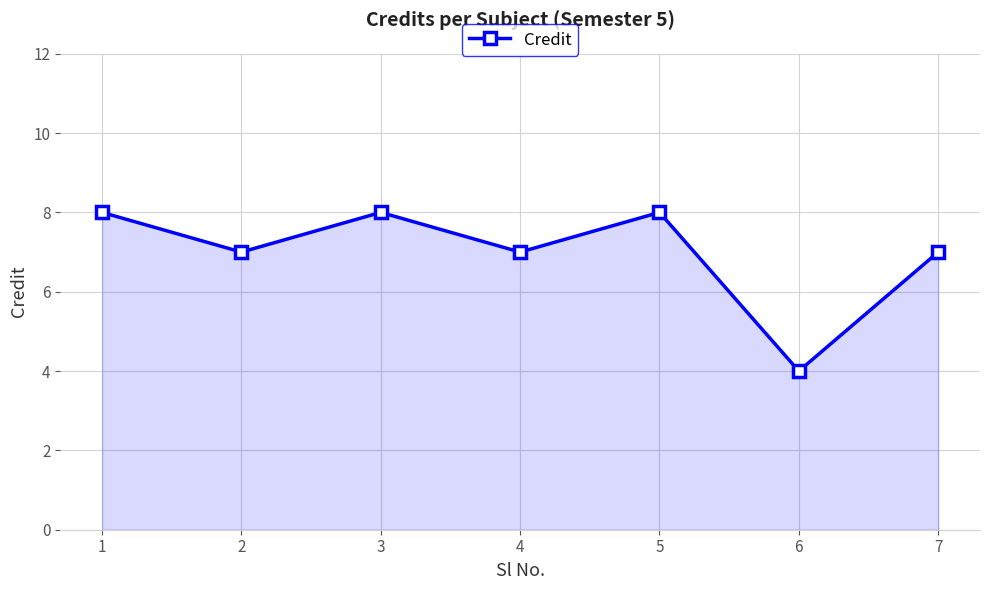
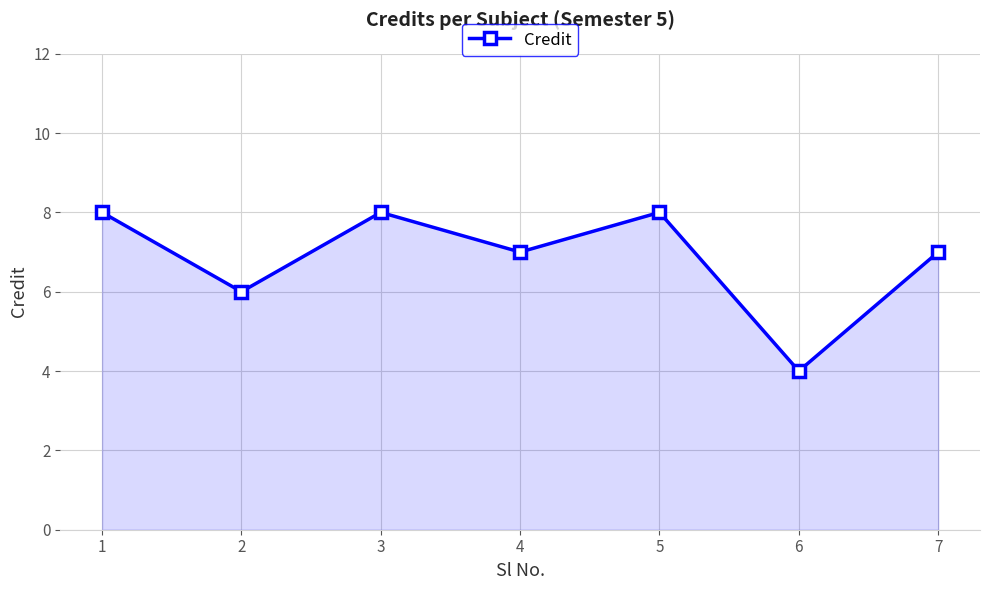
2: 7 -> 6
